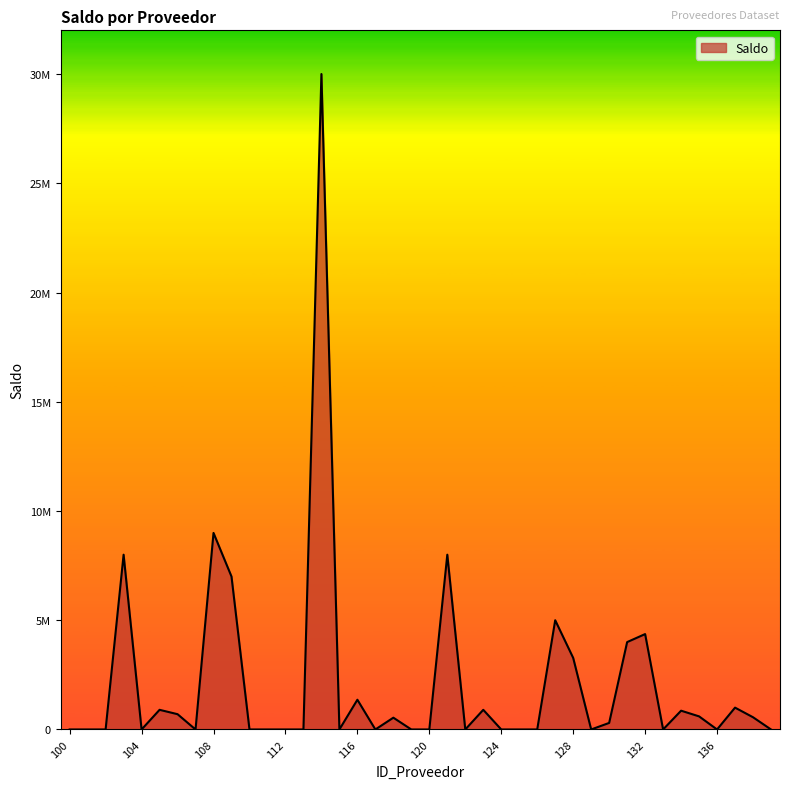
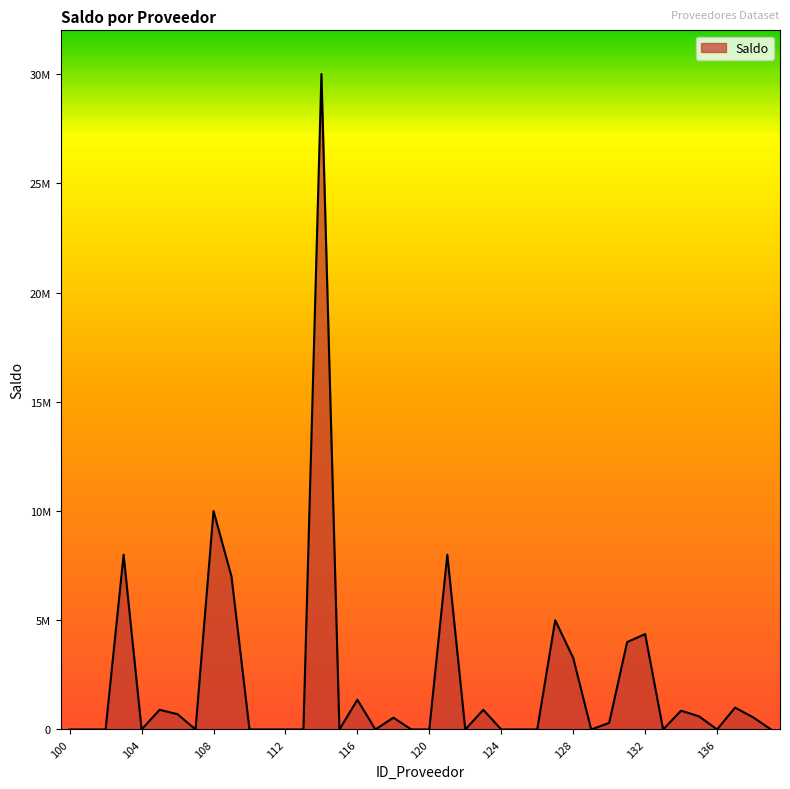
108: 9000000 -> 10000000
